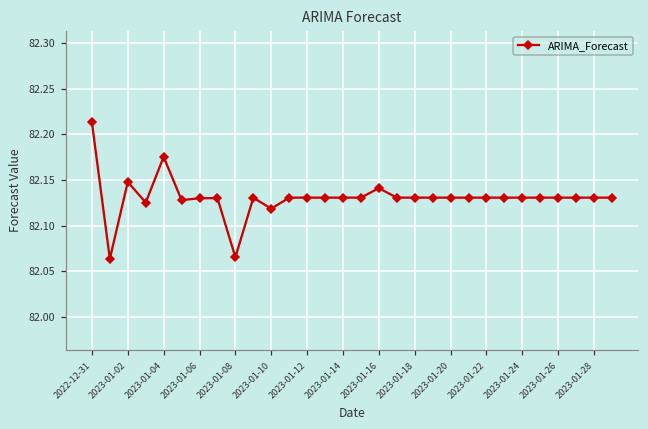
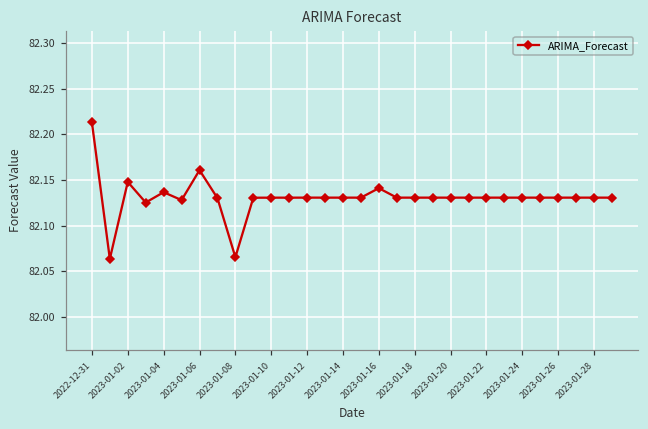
2023-01-04: 82.18 -> 82.14
2023-01-06: 82.13 -> 82.16
2023-01-10: 82.12 -> 82.13
